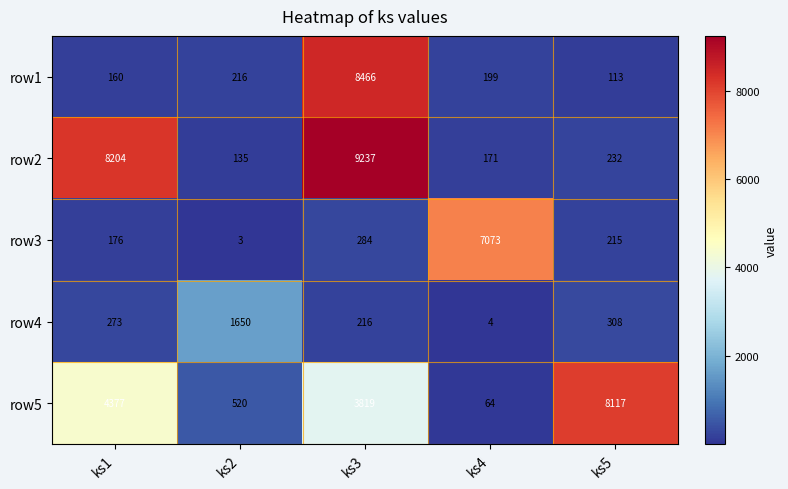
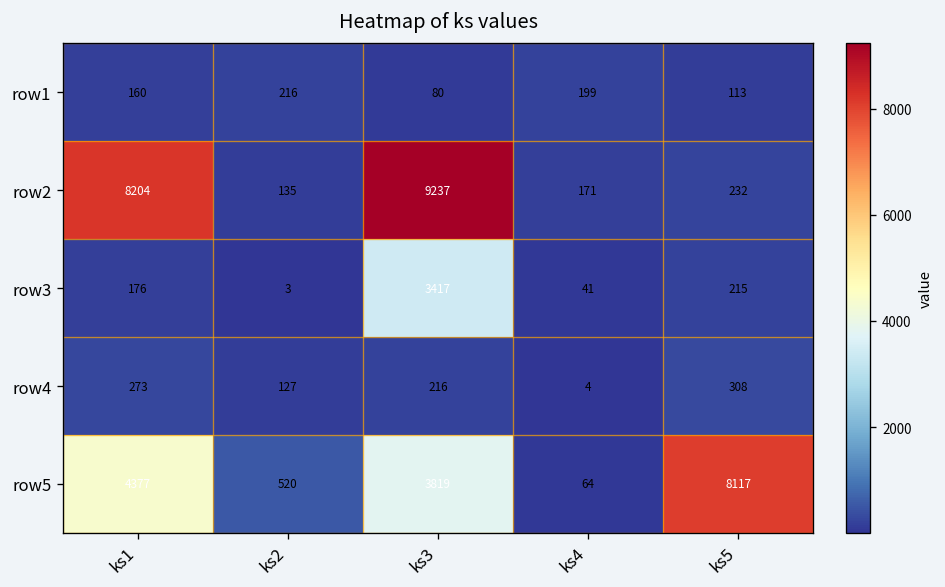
row1, ks3: 8466 -> 80
row3, ks3: 284 -> 3417
row3, ks4: 7073 -> 41
row4, ks2: 1650 -> 127
